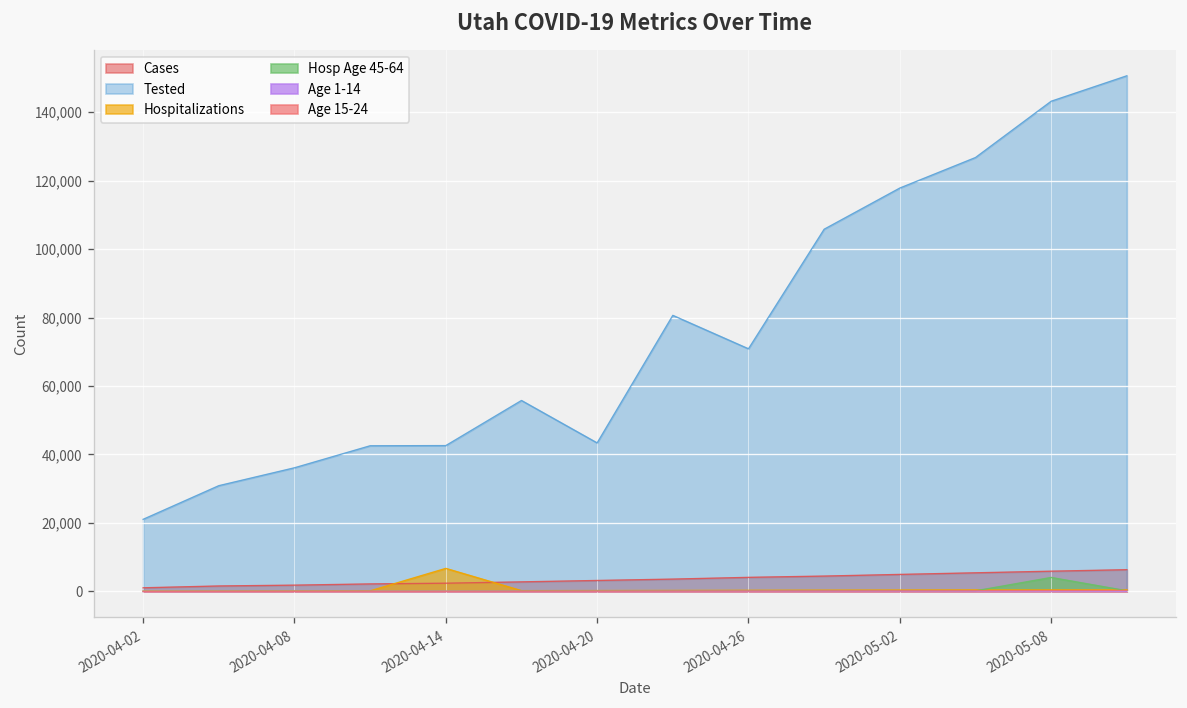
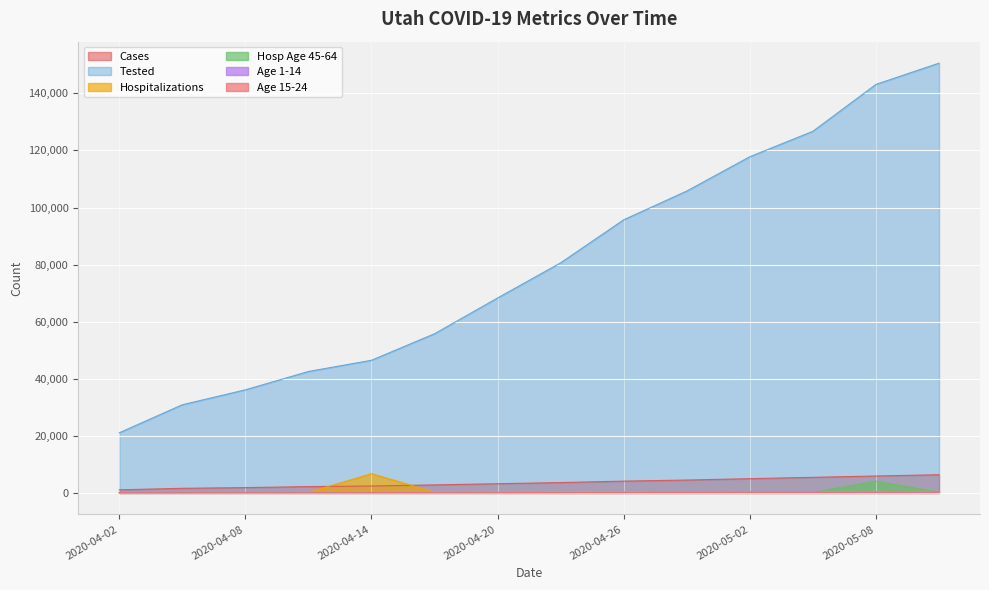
Tested, 2020-04-14: 43,000 -> 46,000
Tested, 2020-04-20: 43,000 -> 68,000
Tested, 2020-04-26: 71,000 -> 96,000
